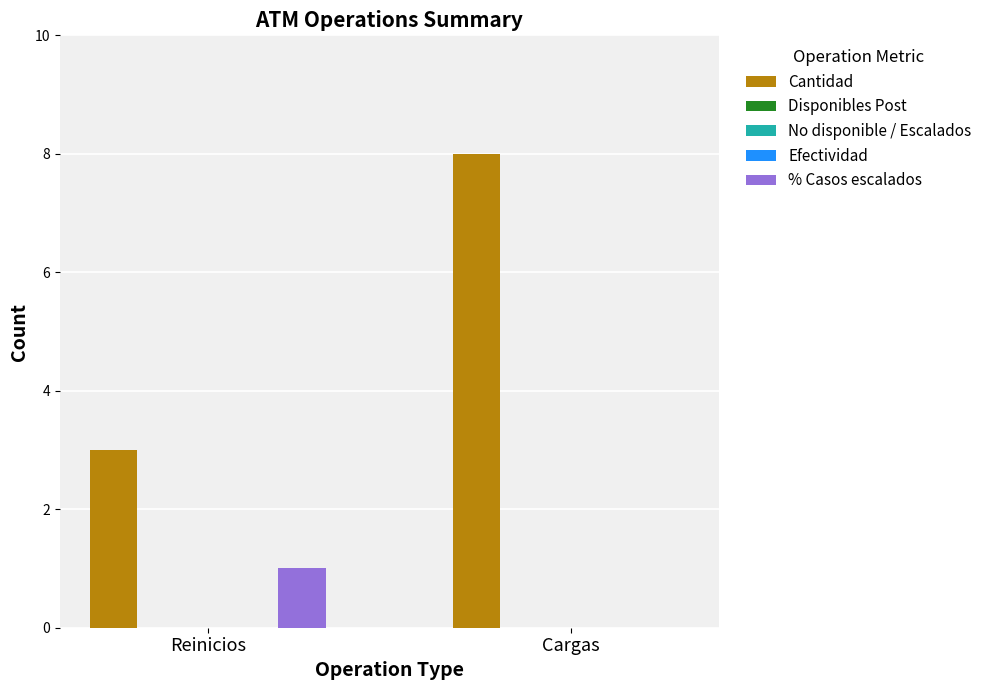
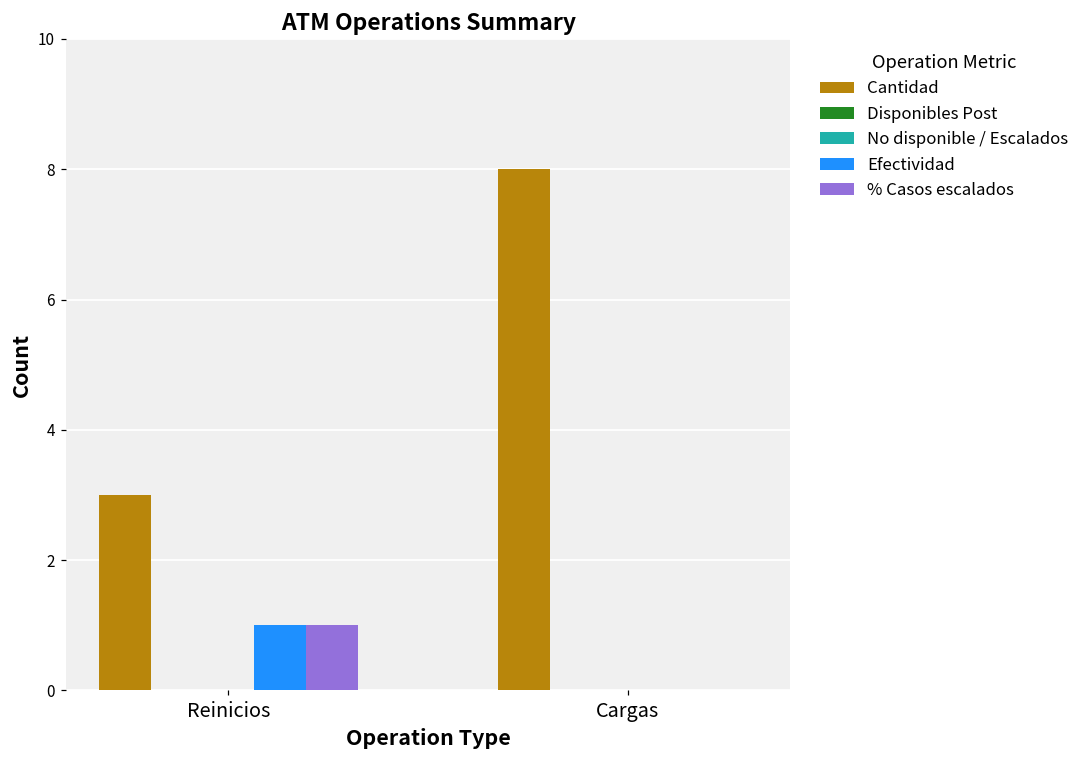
Efectividad, Reinicios: 0 -> 1
